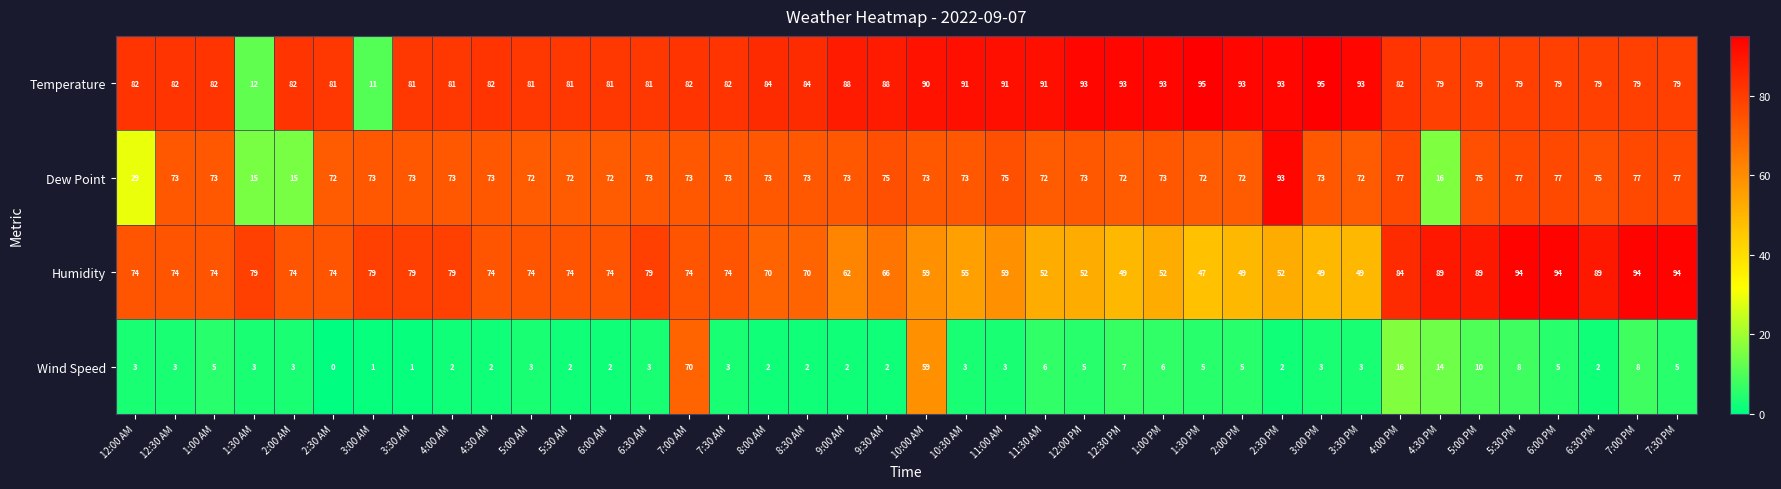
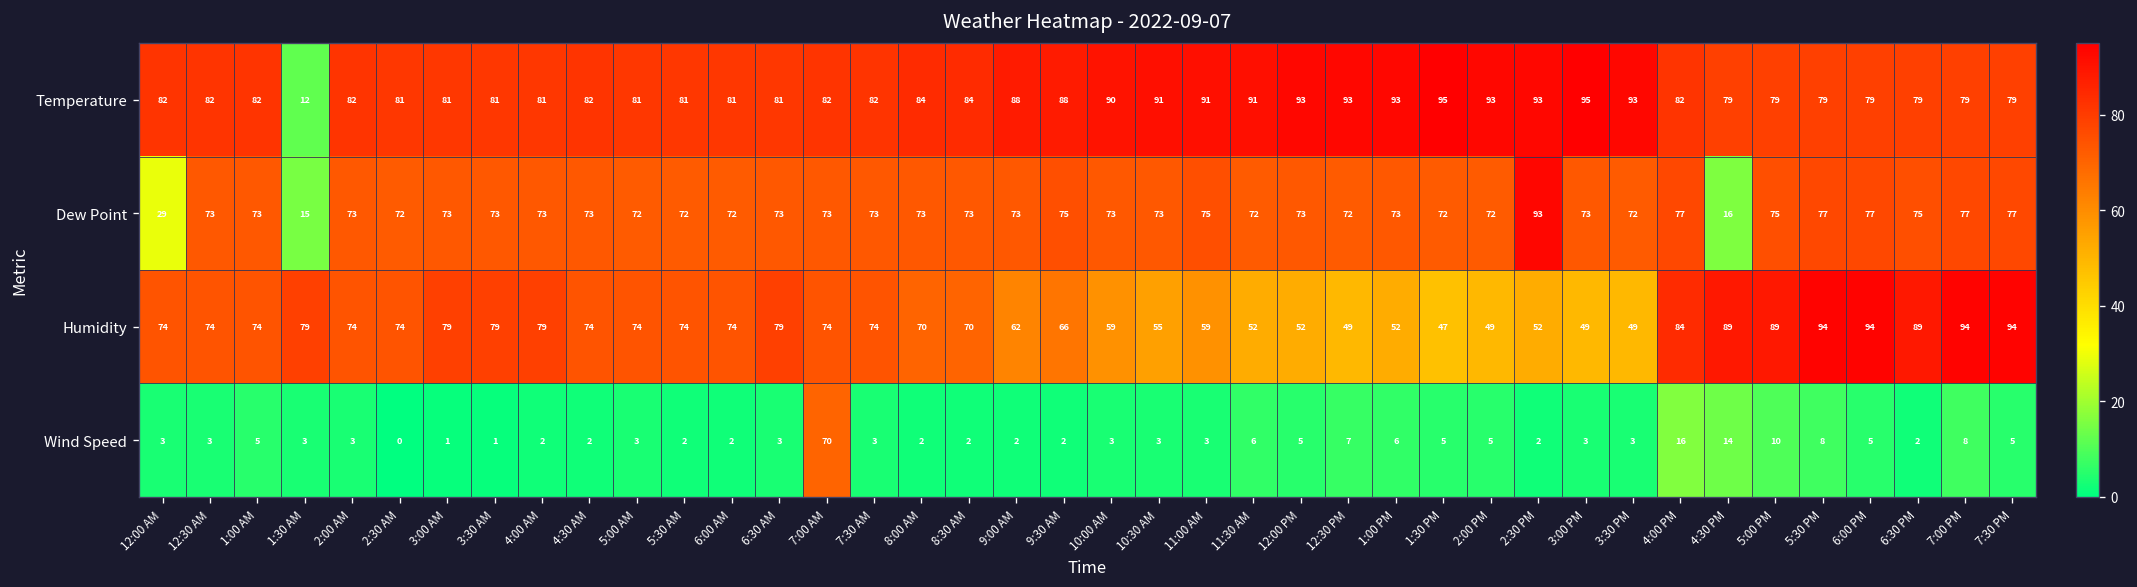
Temperature, 3:00 AM: 11 -> 81
Dew Point, 2:00 AM: 15 -> 73
Wind Speed, 10:00 AM: 59 -> 3
